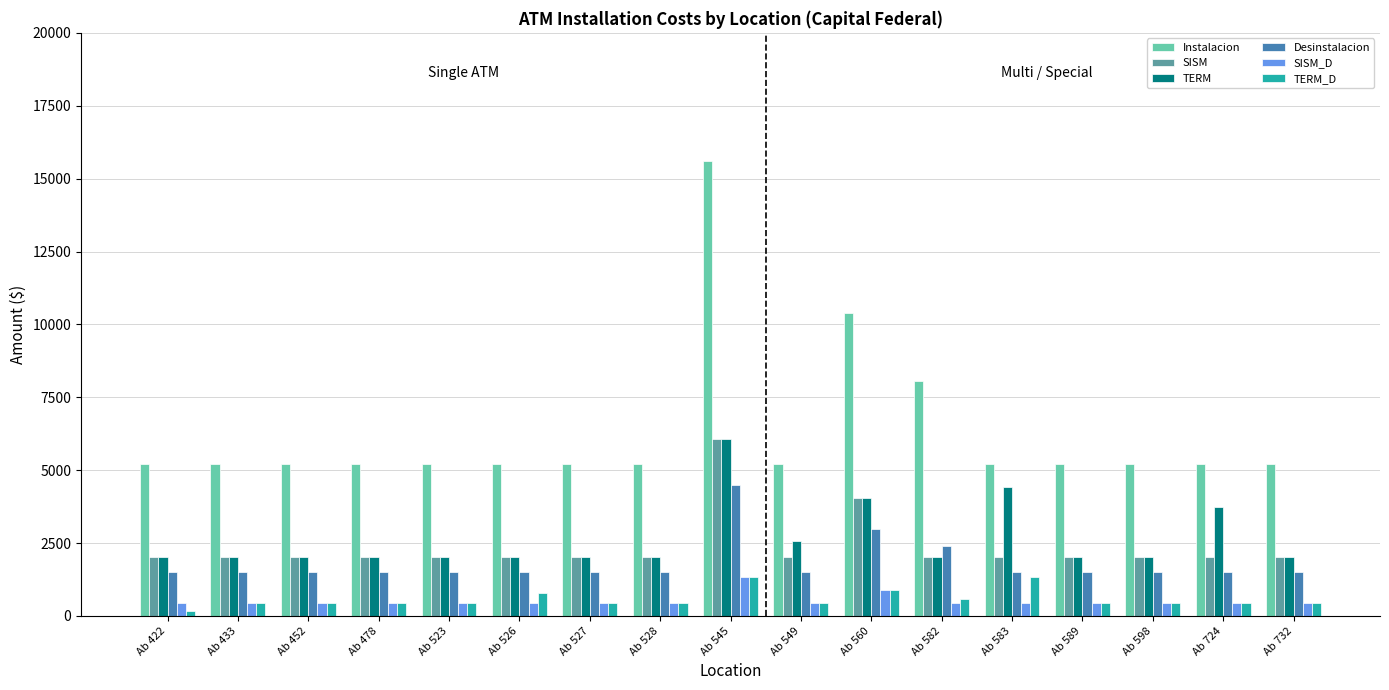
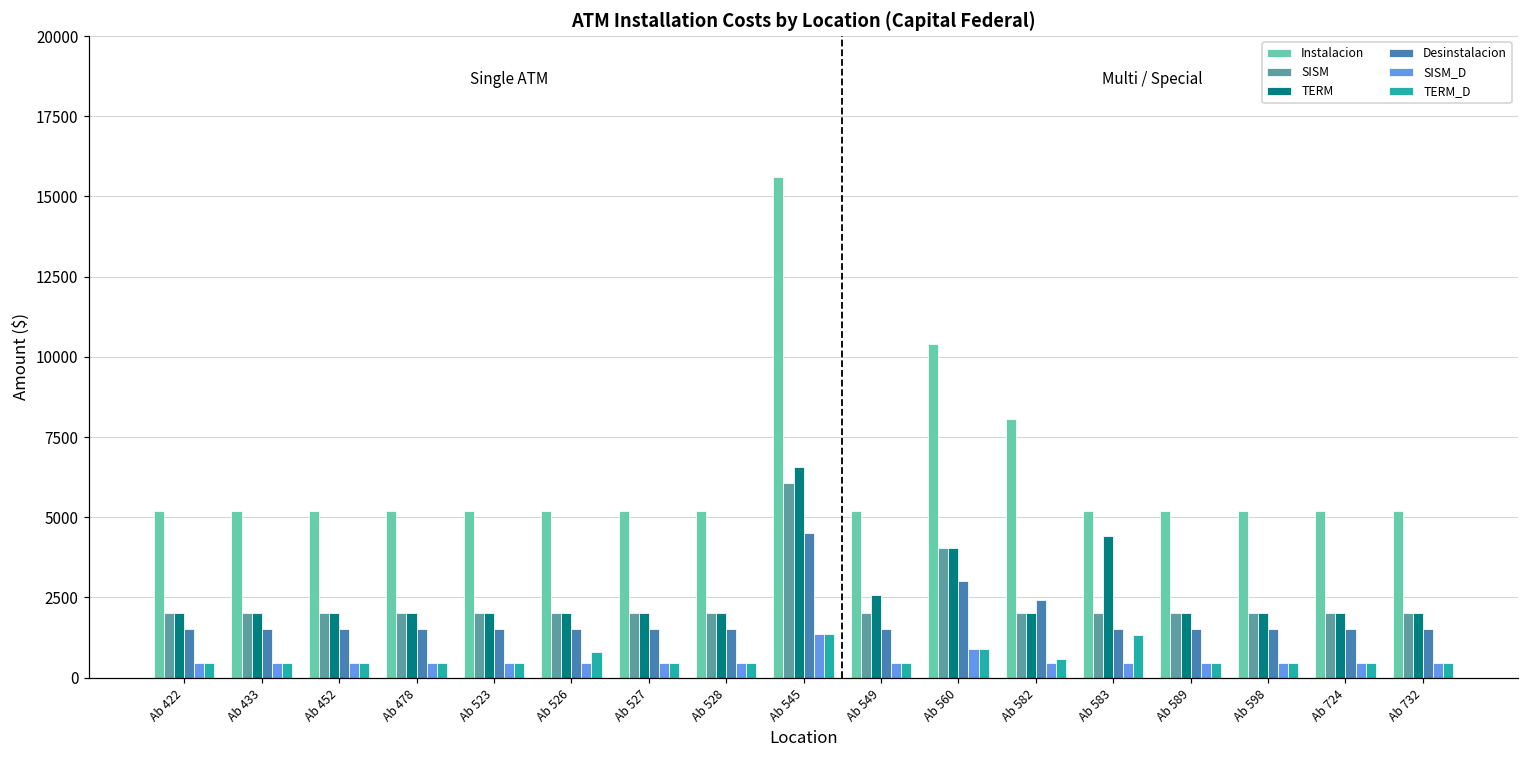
TERM_D, Ab 422: 200 -> 500
TERM, Ab 545: 6100 -> 6600
TERM, Ab 724: 3700 -> 2000
